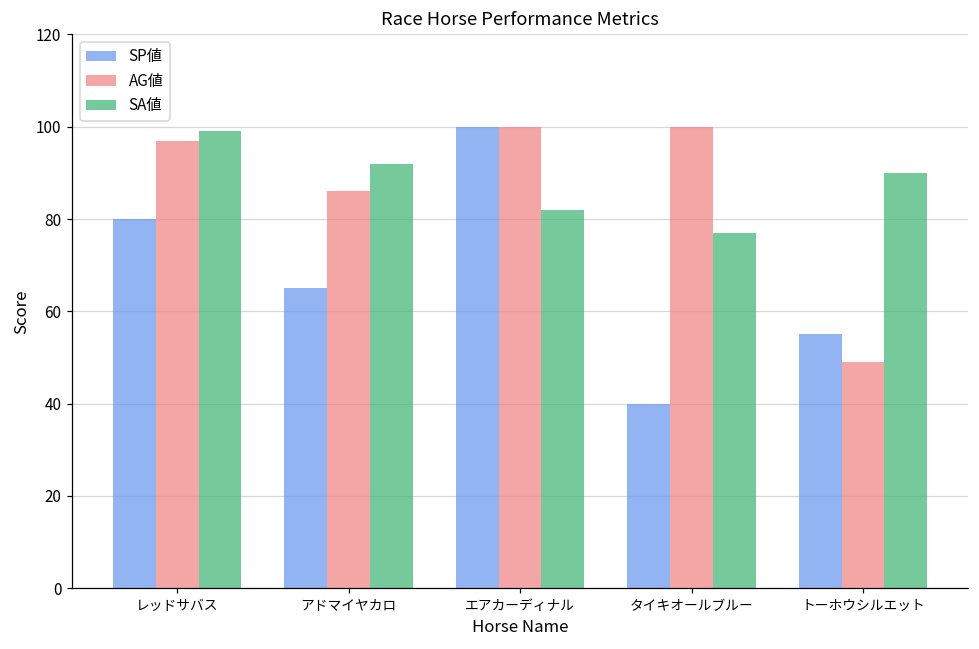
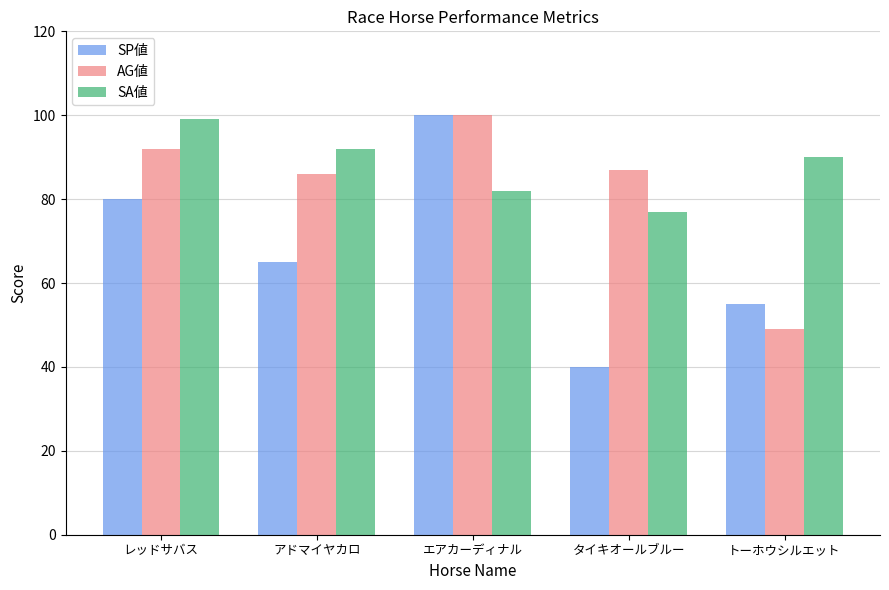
AG値, レッドサバス: 97 -> 92
AG値, タイキオールブルー: 100 -> 87
